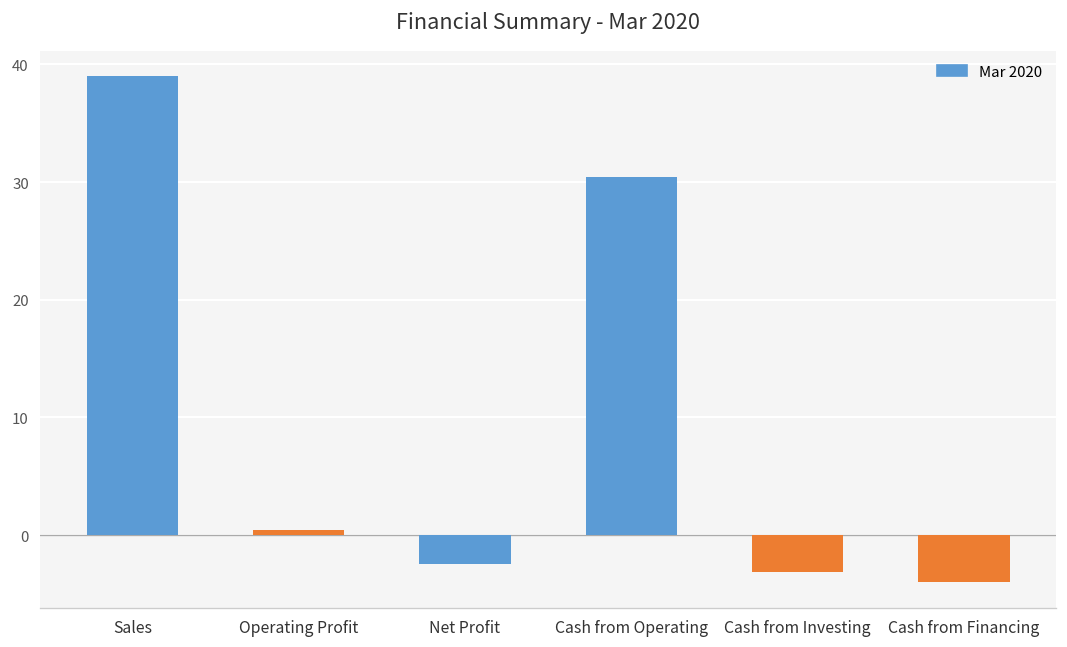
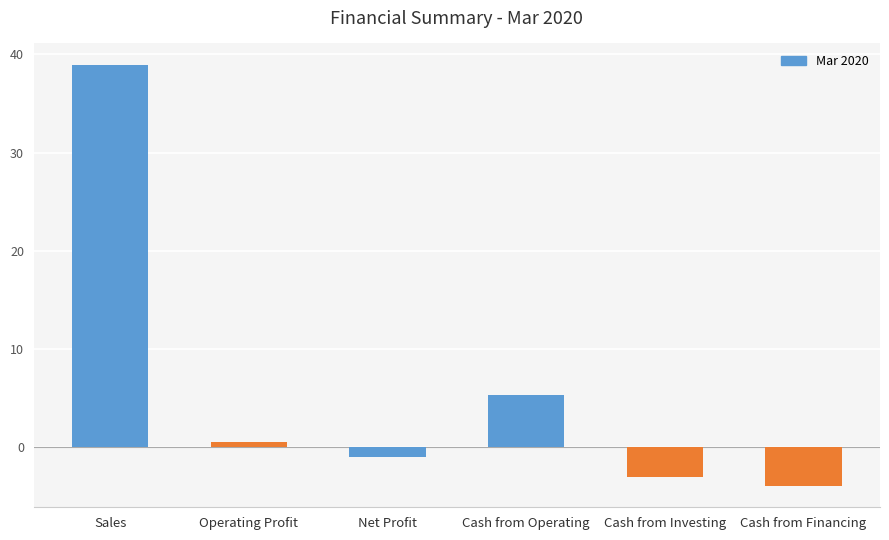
Net Profit: -2 -> -1
Cash from Operating: 30 -> 5
